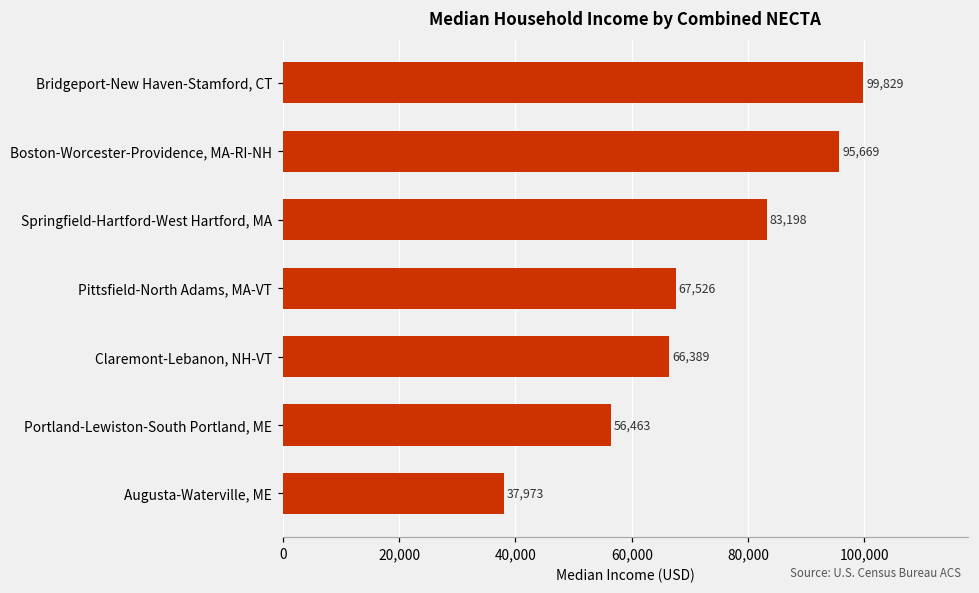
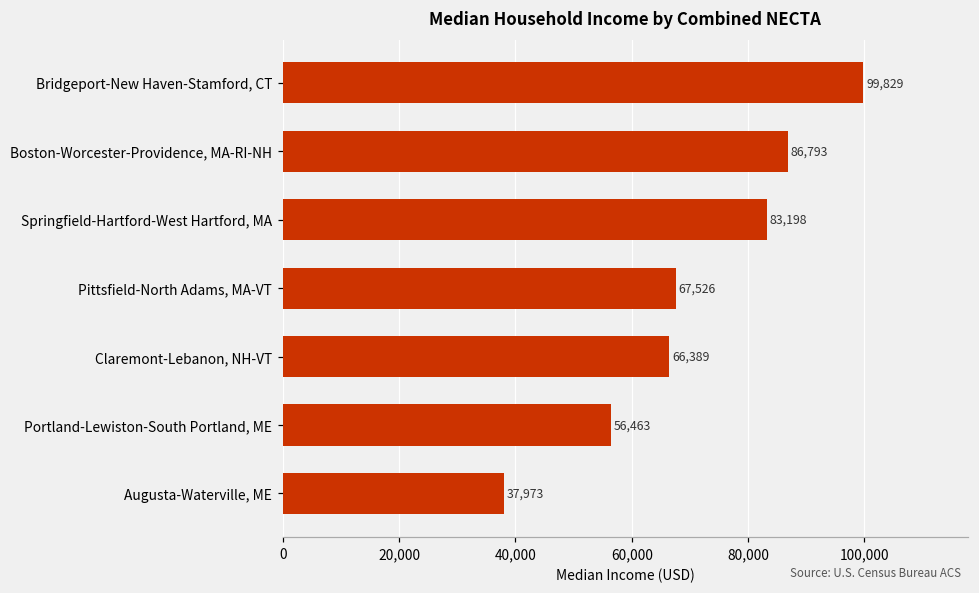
Boston-Worcester-Providence, MA-RI-NH: 95,669 -> 86,793
